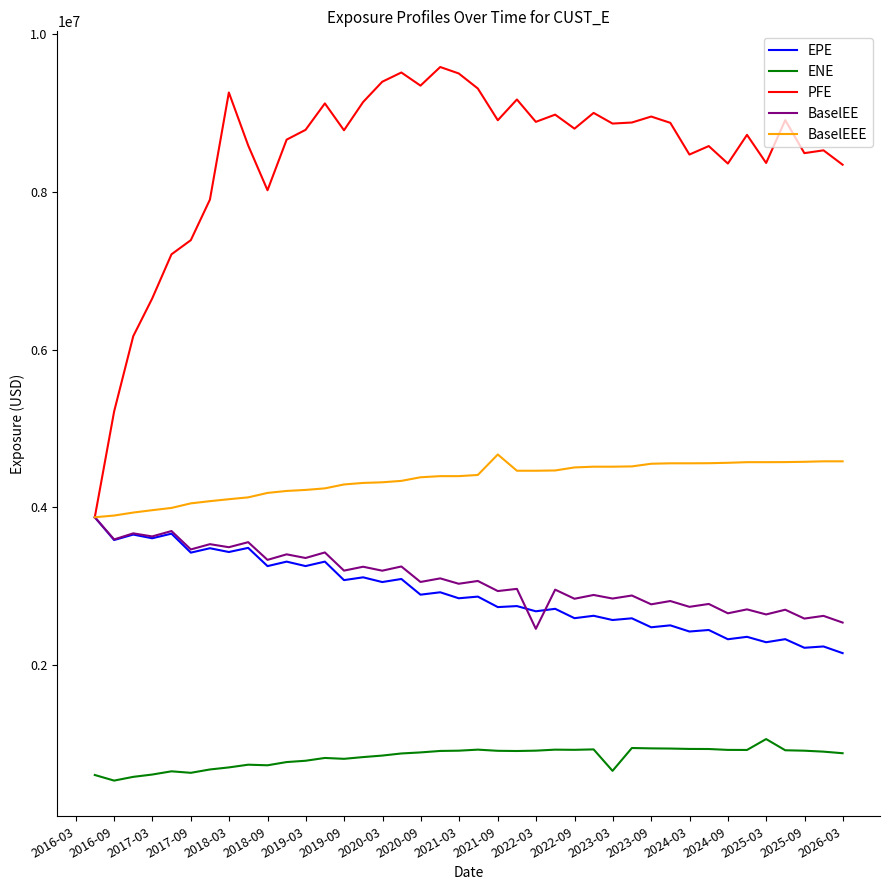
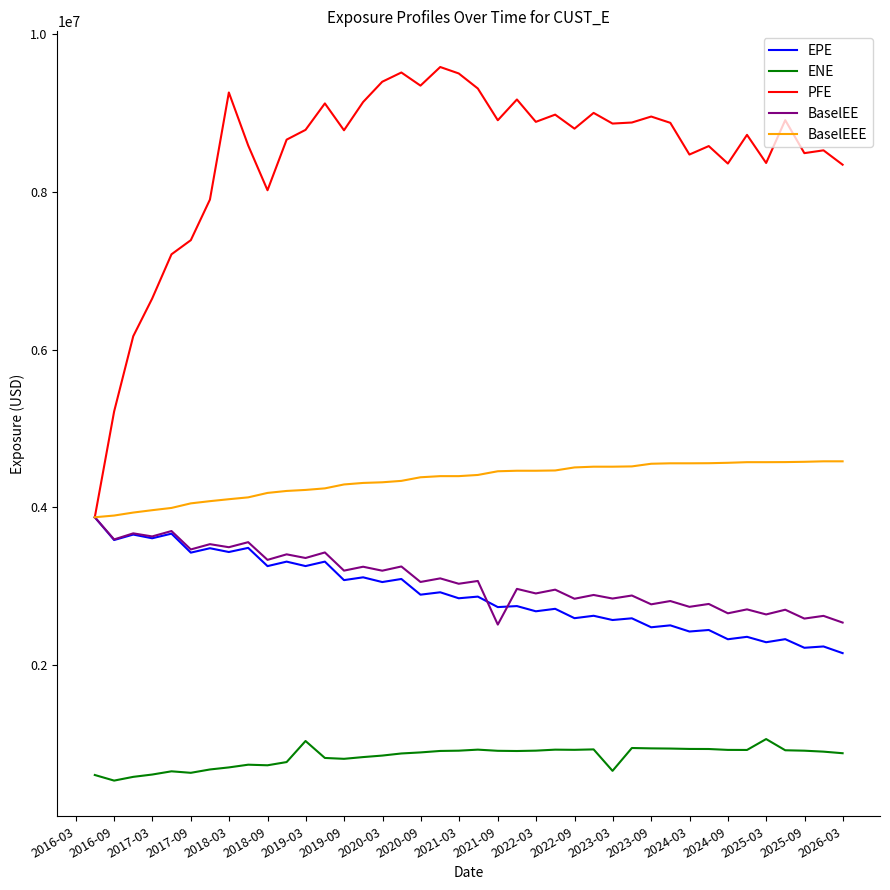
ENE, 2019-03: 800000 -> 1000000
BaselEE, 2021-09: 2900000 -> 2500000
BaselEEE, 2021-09: 4700000 -> 4500000
BaselEE, 2022-03: 2500000 -> 2900000
